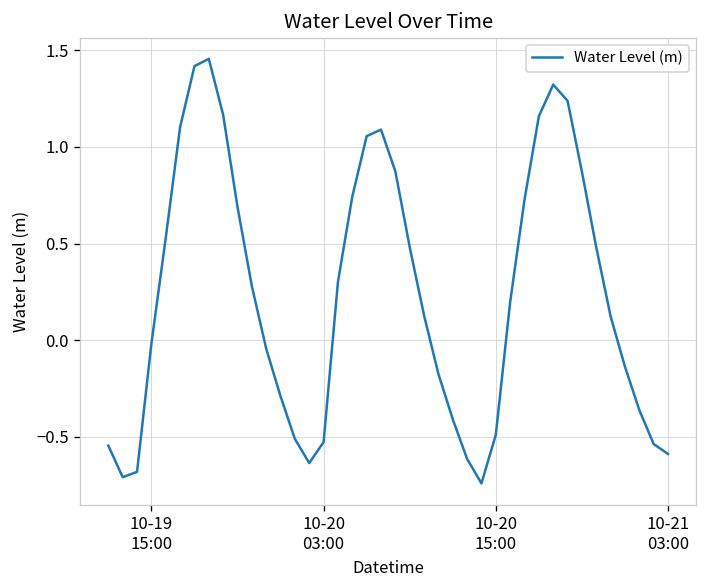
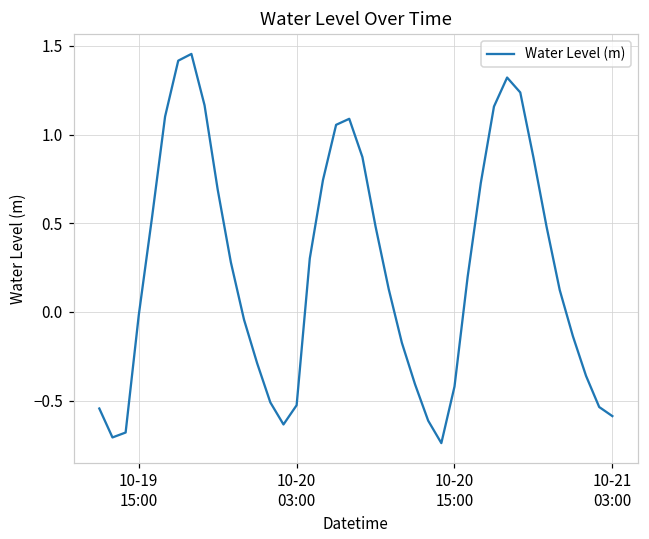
10-20 15:00: -0.49 -> -0.42
